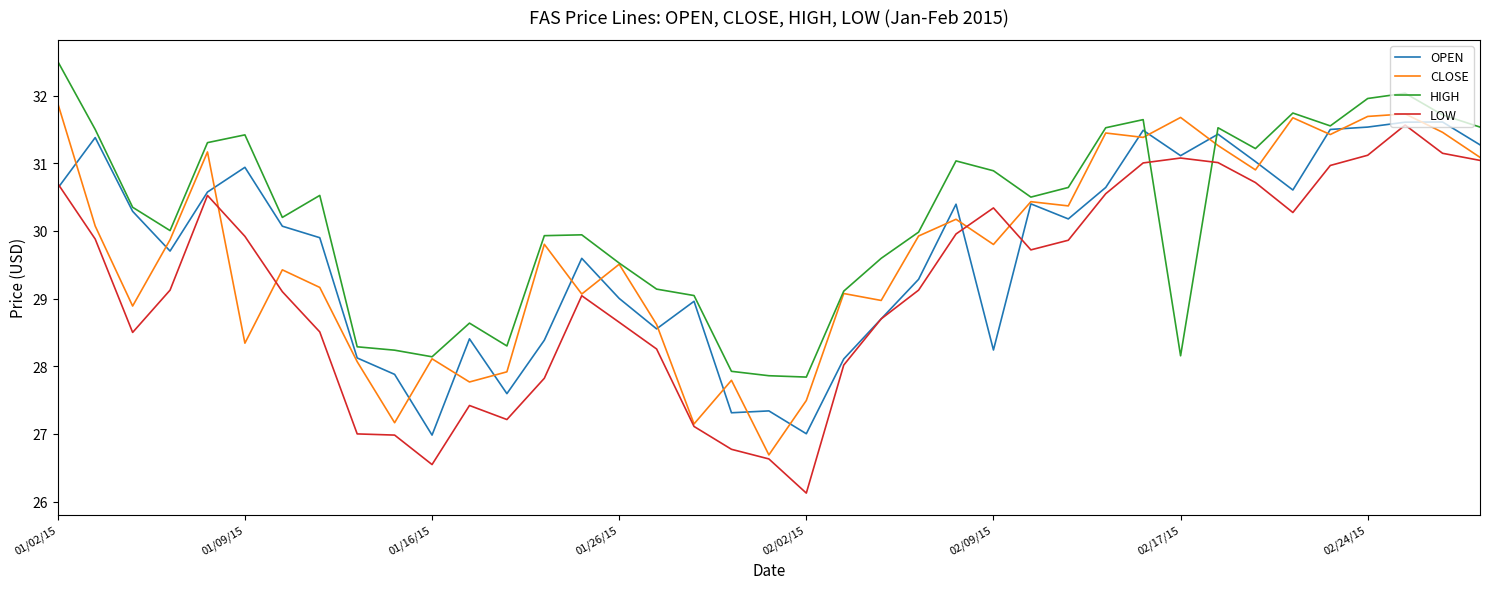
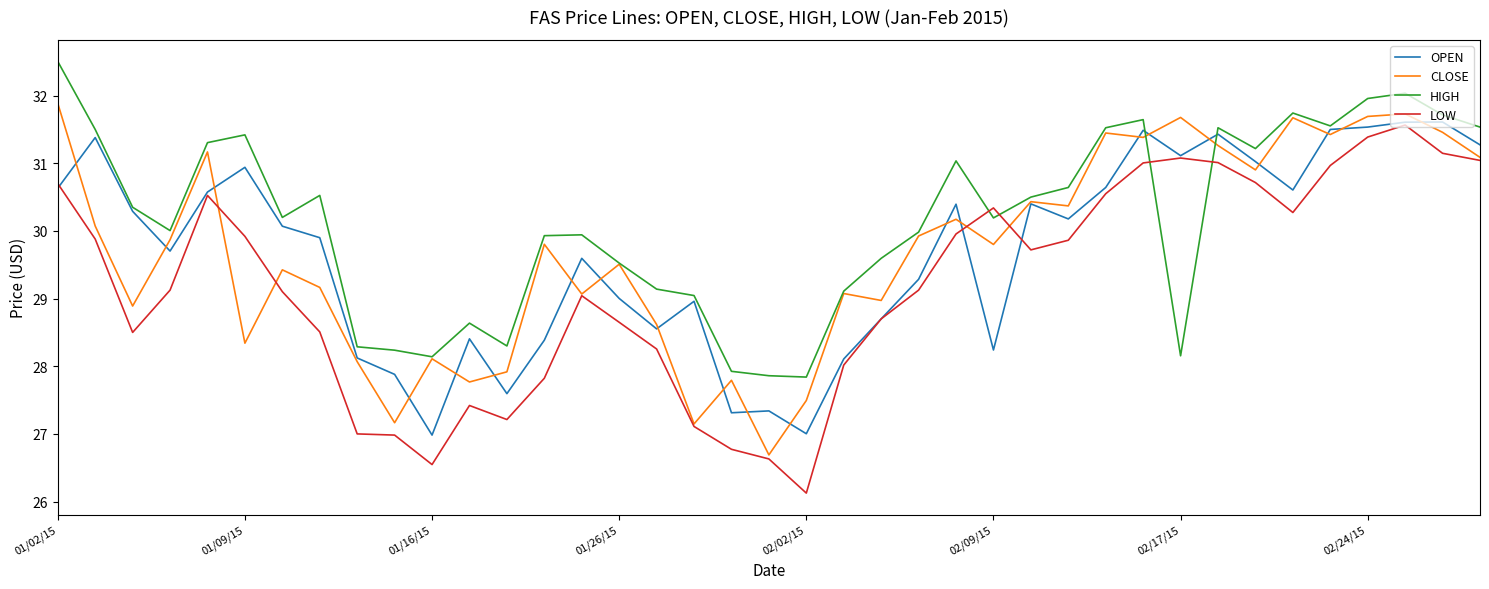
HIGH, 02/09/15: 30.9 -> 30.2
LOW, 02/24/15: 31.1 -> 31.4
